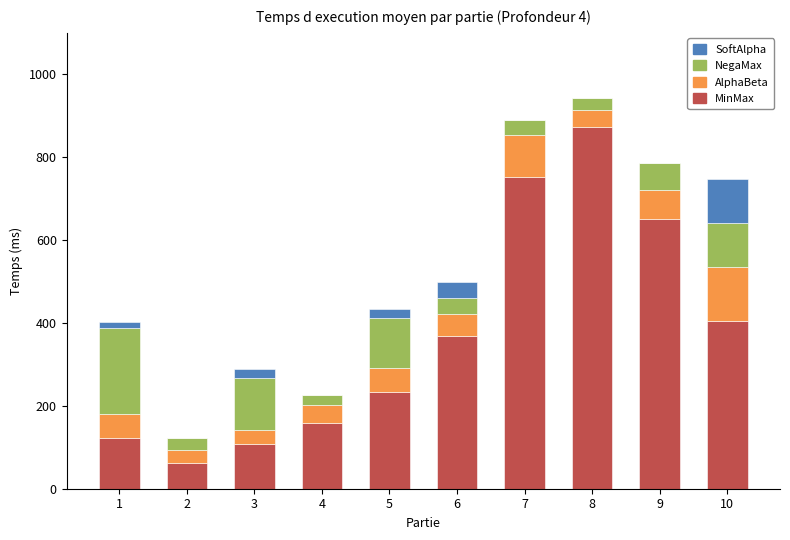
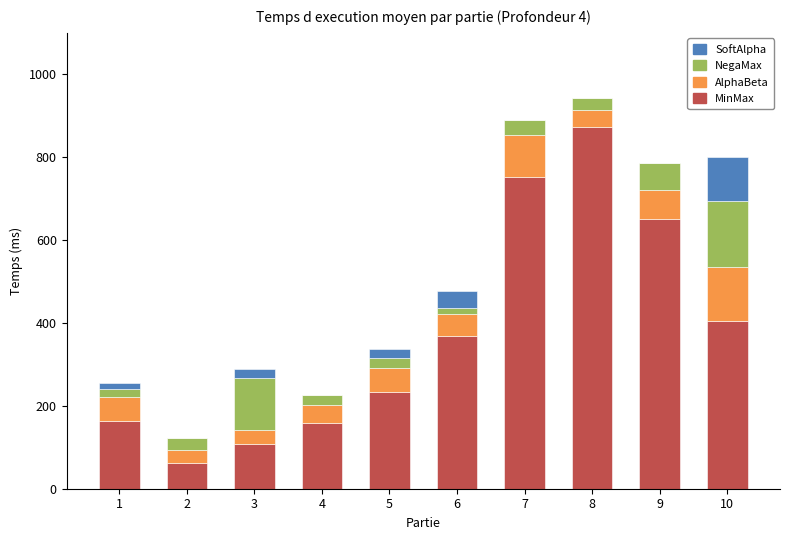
MinMax, 1: 120 -> 160
NegaMax, 1: 210 -> 20
NegaMax, 5: 120 -> 20
NegaMax, 6: 40 -> 20
NegaMax, 10: 110 -> 160
